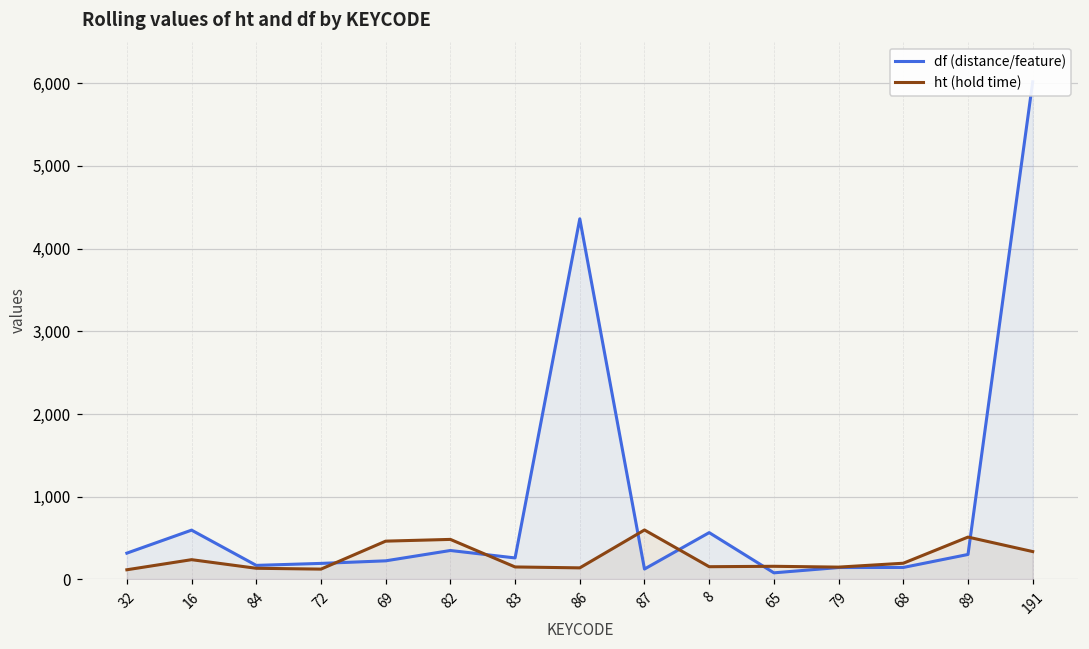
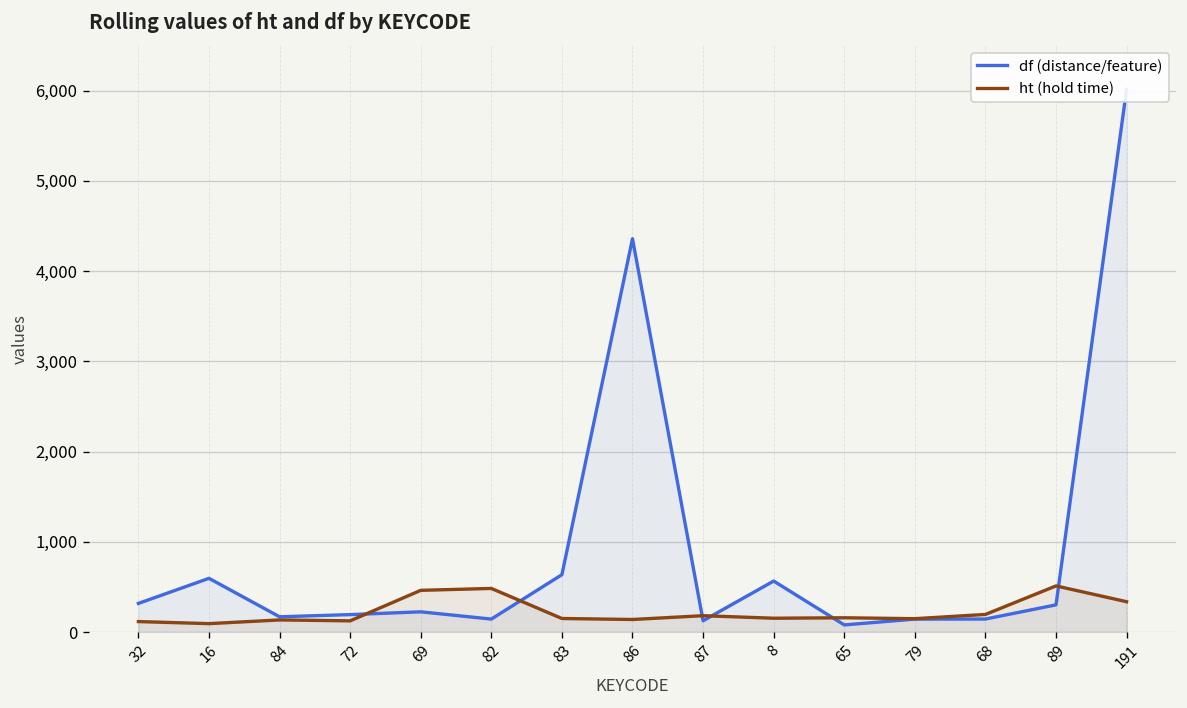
ht (hold time), 16: 200 -> 100
df (distance/feature), 82: 400 -> 100
df (distance/feature), 83: 300 -> 600
ht (hold time), 87: 600 -> 200
